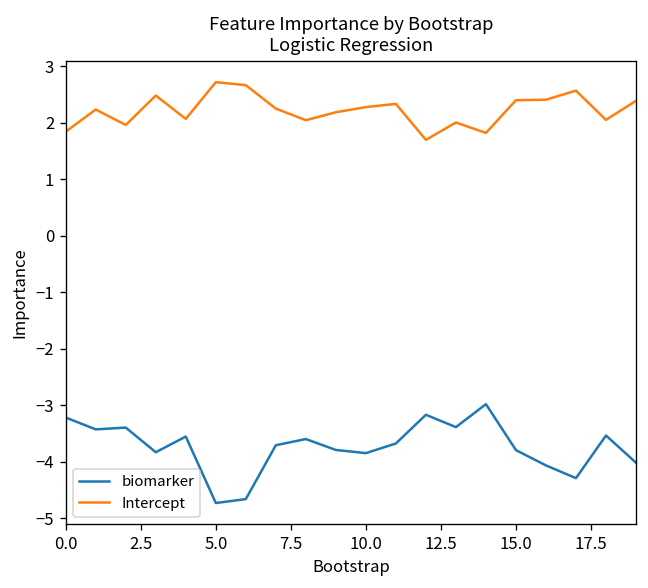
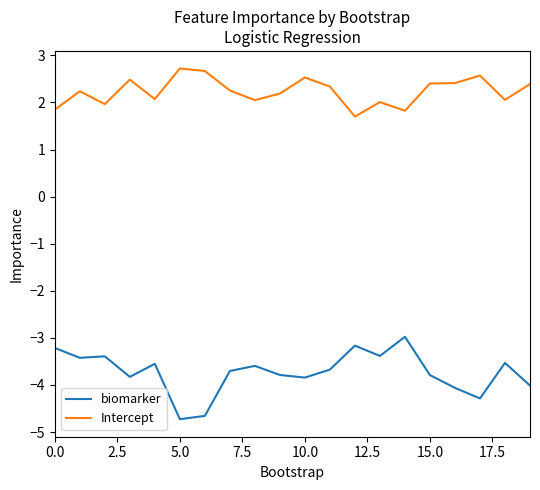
Intercept, 10.0: 2.3 -> 2.5
